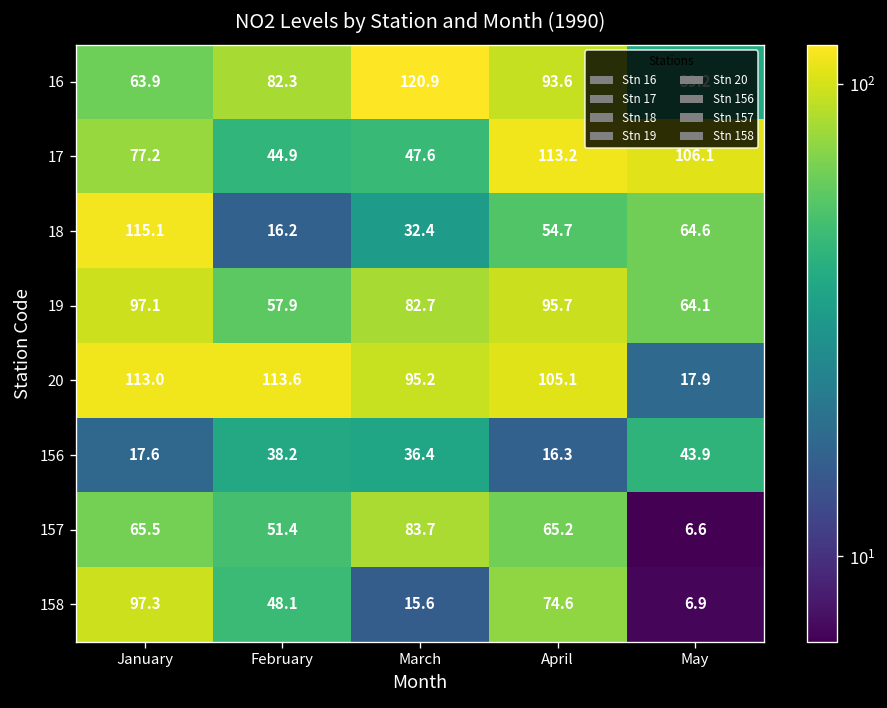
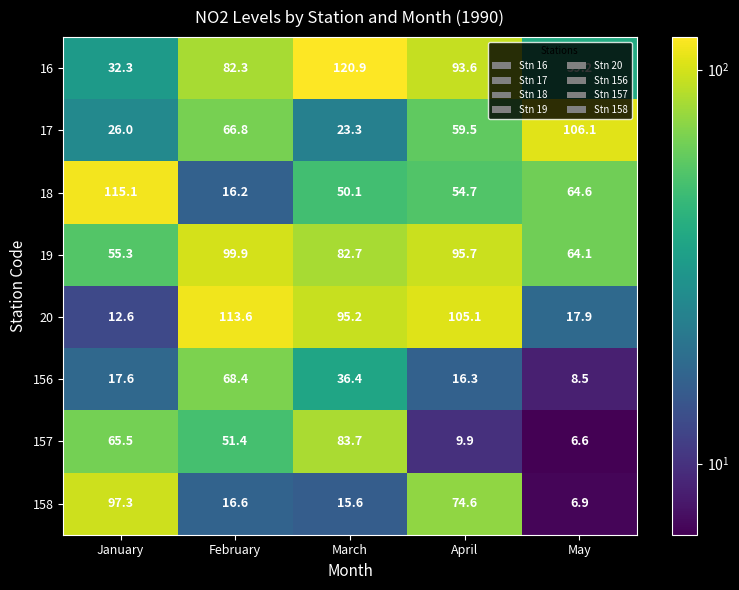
16, January: 63.9 -> 32.3
17, January: 77.2 -> 26.0
17, February: 44.9 -> 66.8
17, March: 47.6 -> 23.3
17, April: 113.2 -> 59.5
18, March: 32.4 -> 50.1
19, January: 97.1 -> 55.3
19, February: 57.9 -> 99.9
20, January: 113.0 -> 12.6
156, February: 38.2 -> 68.4
156, May: 43.9 -> 8.5
157, April: 65.2 -> 9.9
158, February: 48.1 -> 16.6
